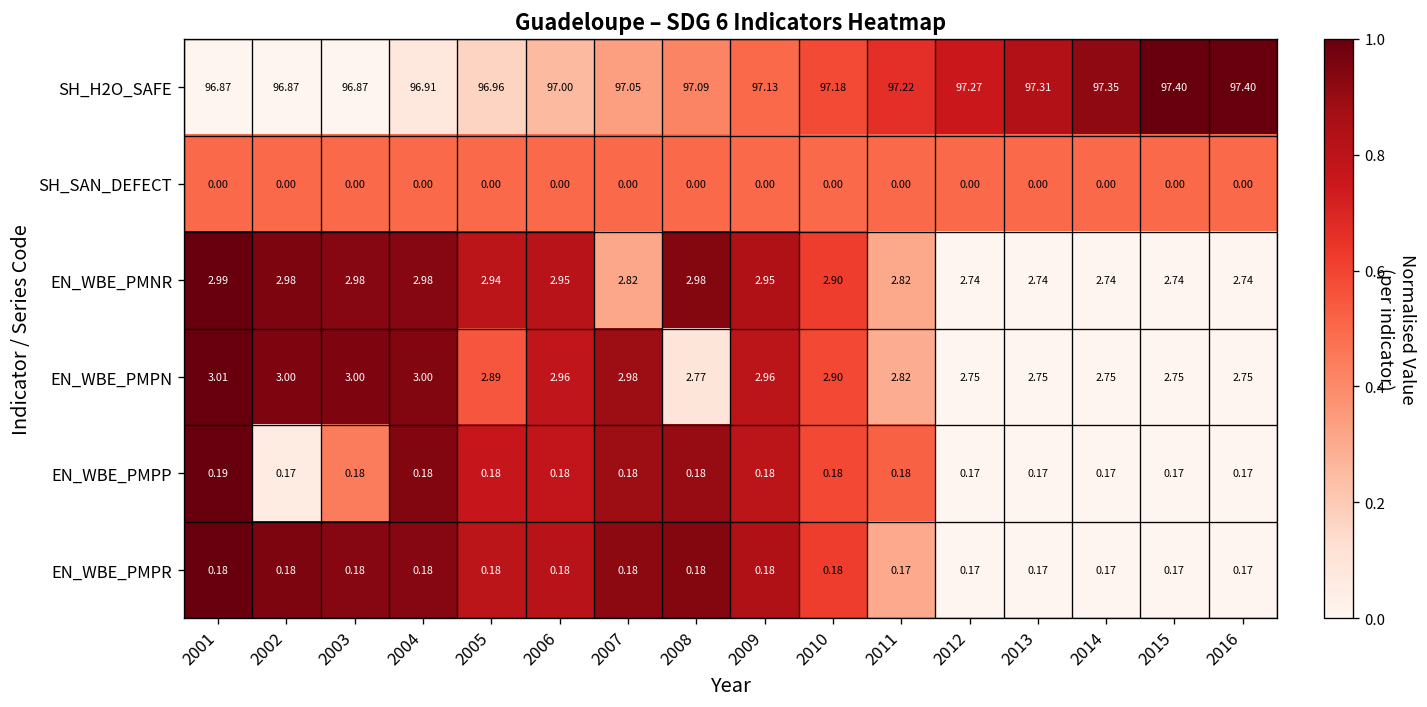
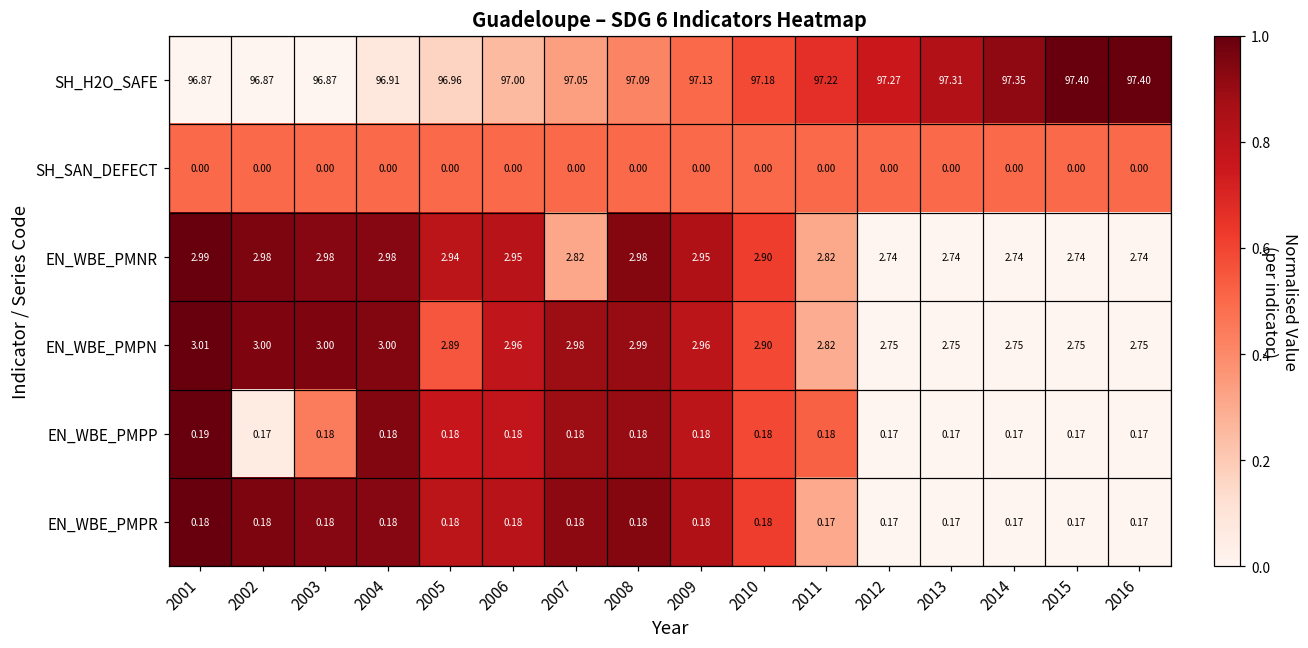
EN_WBE_PMPN, 2008: 2.77 -> 2.99
